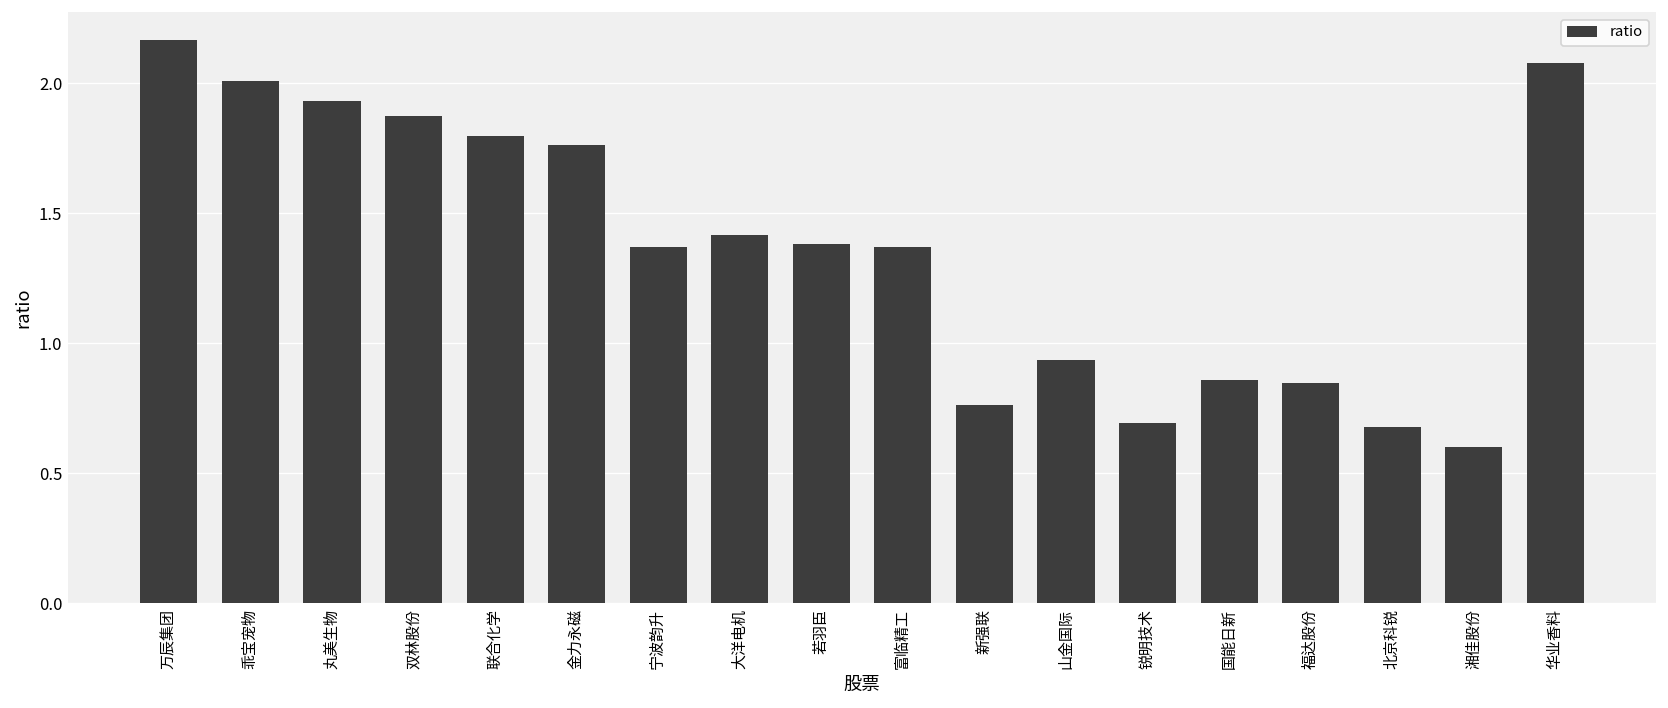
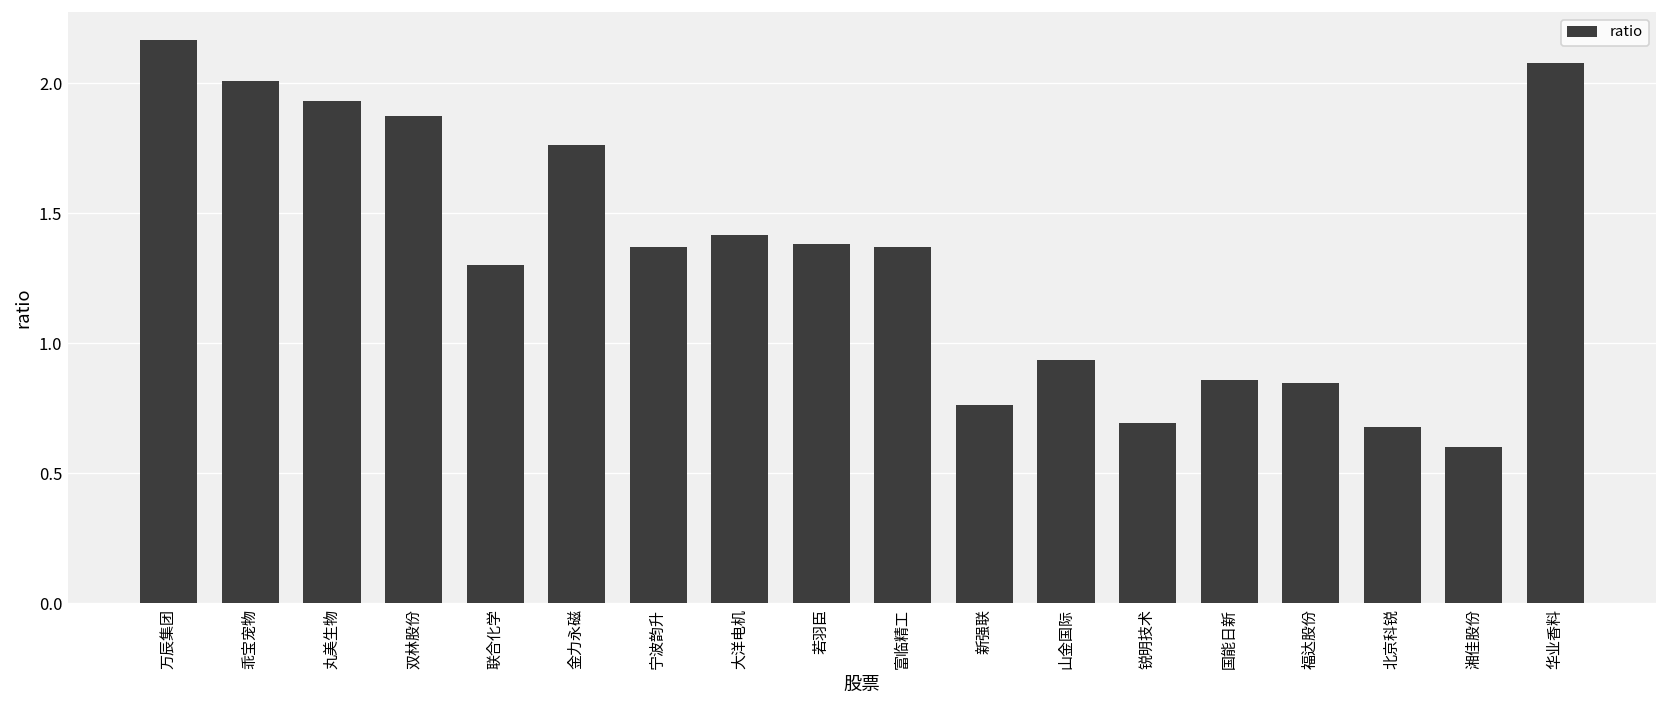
联合化学: 1.80 -> 1.30
